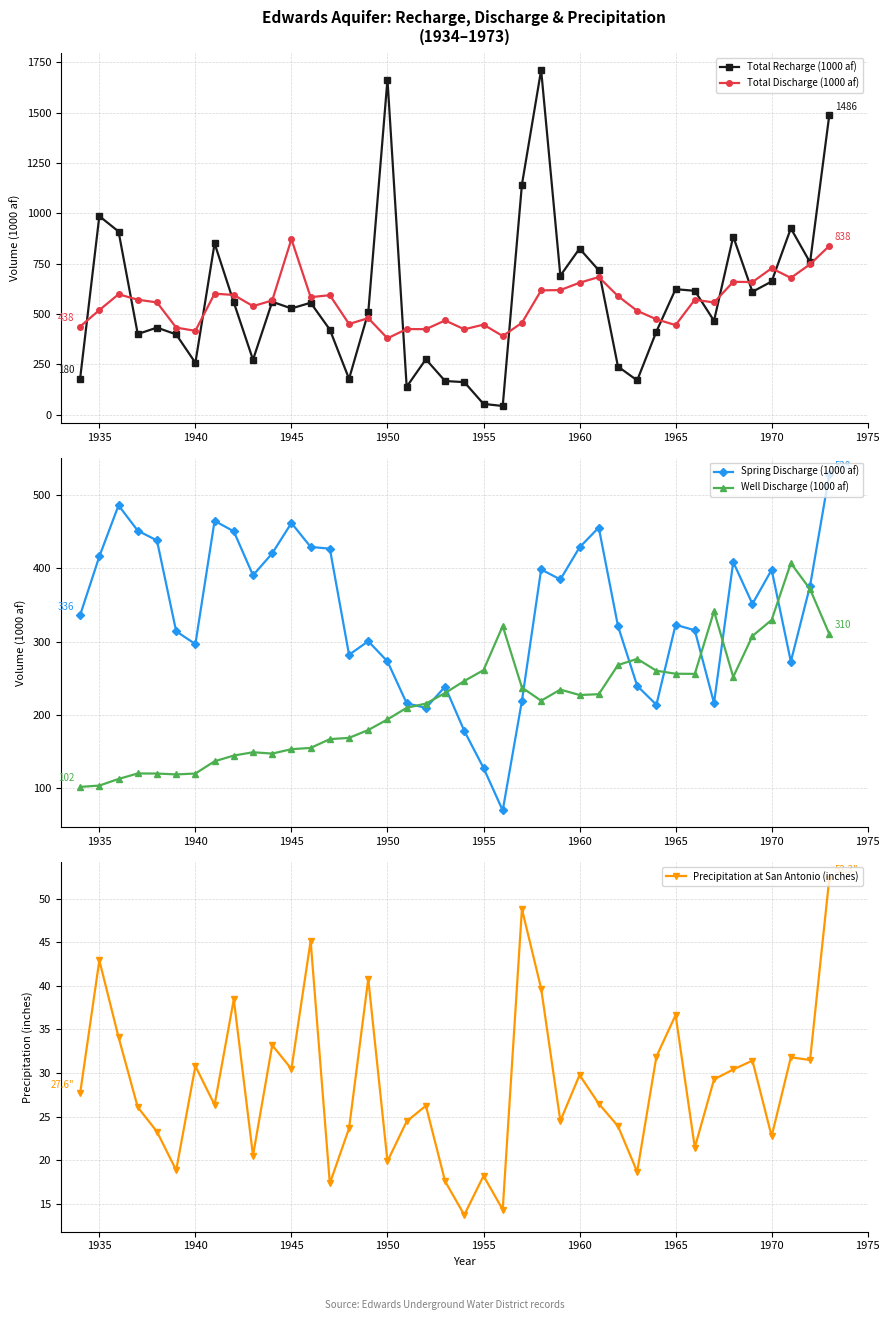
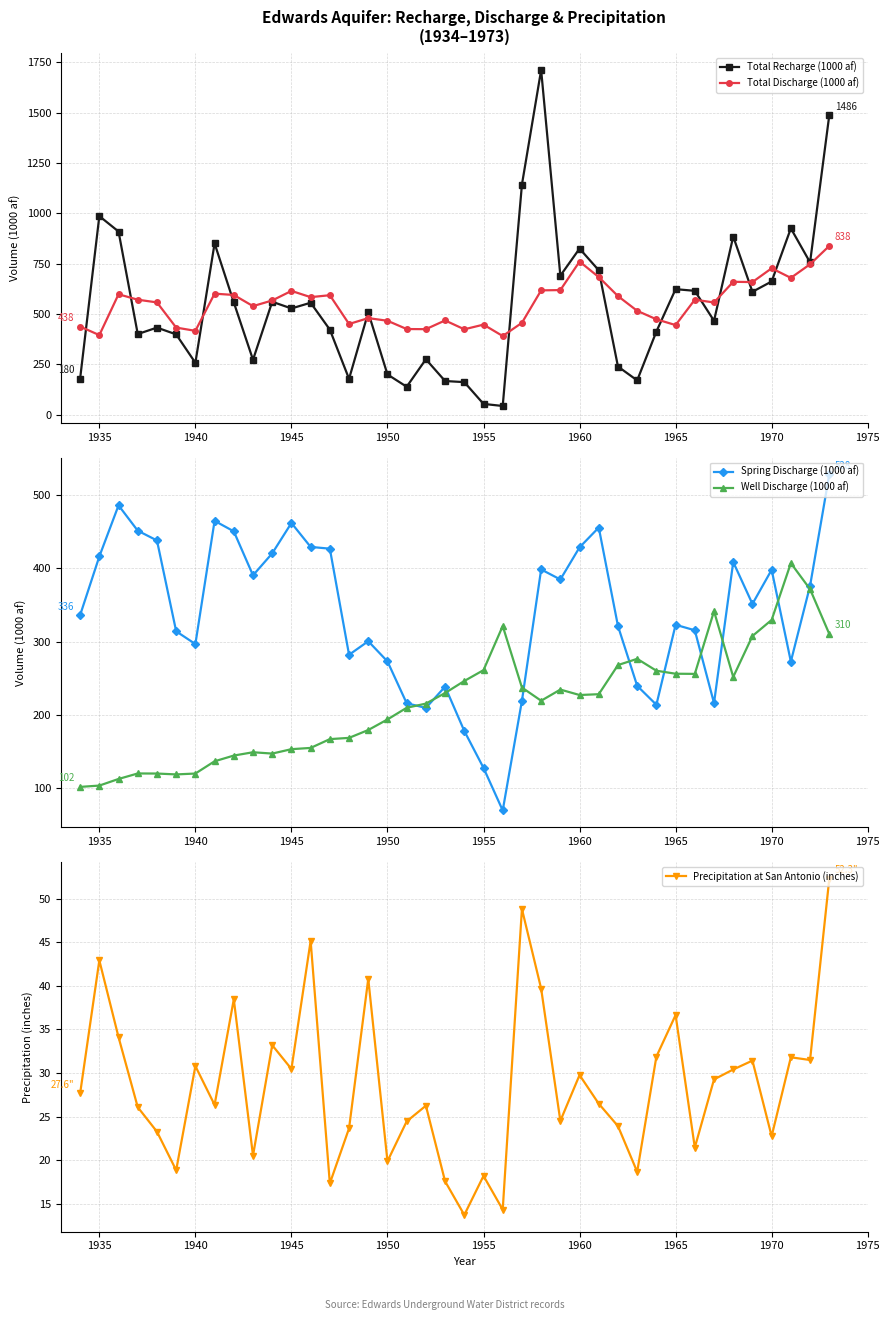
Edwards Aquifer: Recharge, Discharge & Precipitation (1934–1973), Total Discharge (1000 af), 1935: 520 -> 400
Edwards Aquifer: Recharge, Discharge & Precipitation (1934–1973), Total Discharge (1000 af), 1945: 870 -> 610
Edwards Aquifer: Recharge, Discharge & Precipitation (1934–1973), Total Recharge (1000 af), 1950: 1660 -> 200
Edwards Aquifer: Recharge, Discharge & Precipitation (1934–1973), Total Discharge (1000 af), 1950: 380 -> 470
Edwards Aquifer: Recharge, Discharge & Precipitation (1934–1973), Total Discharge (1000 af), 1960: 660 -> 760
